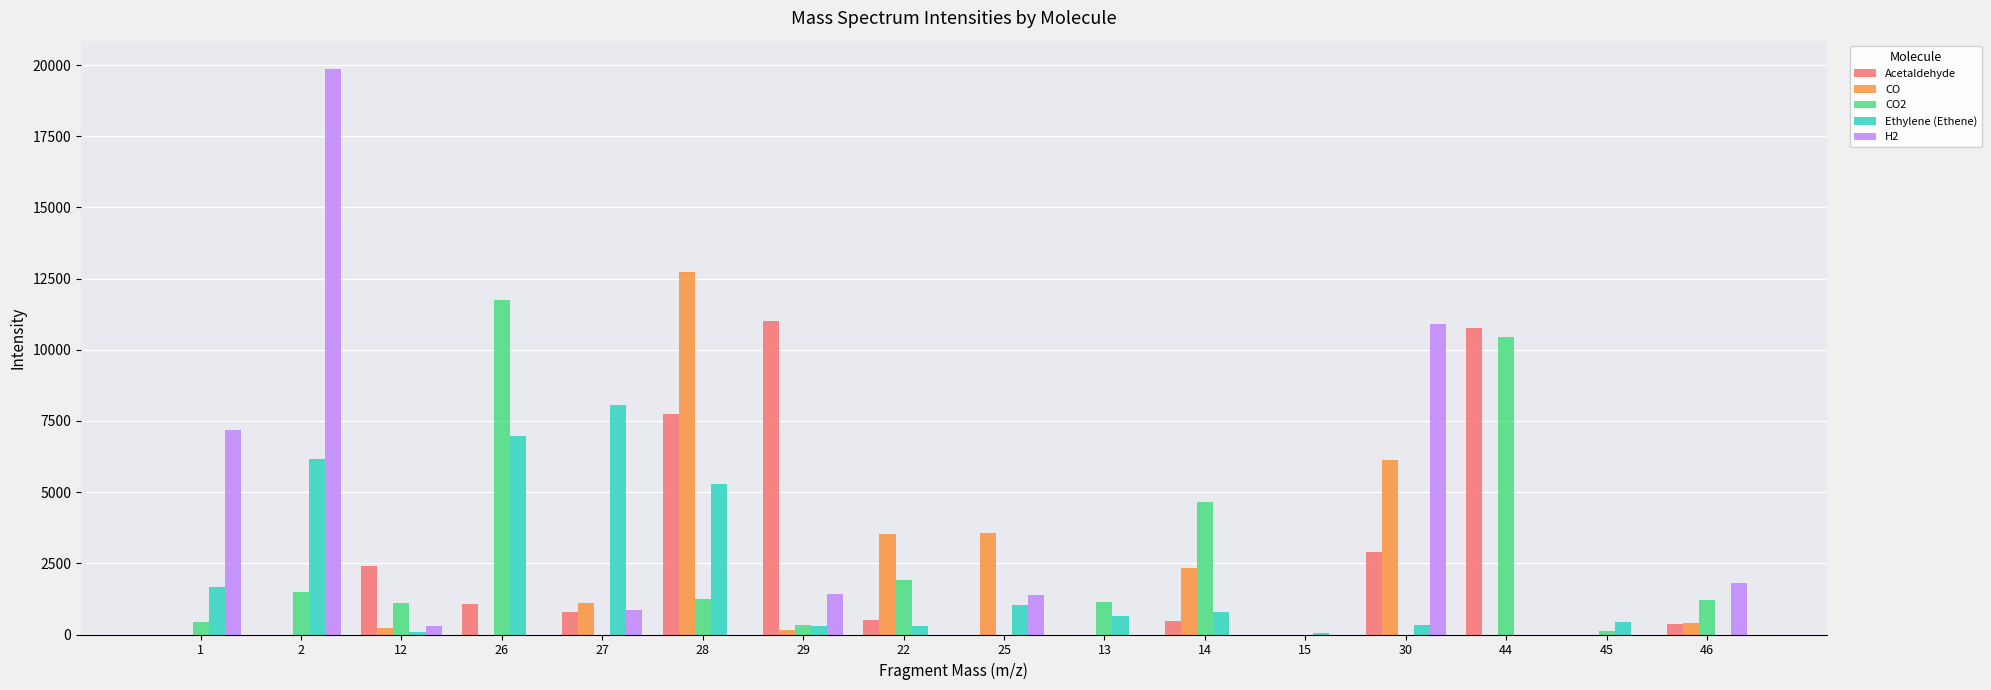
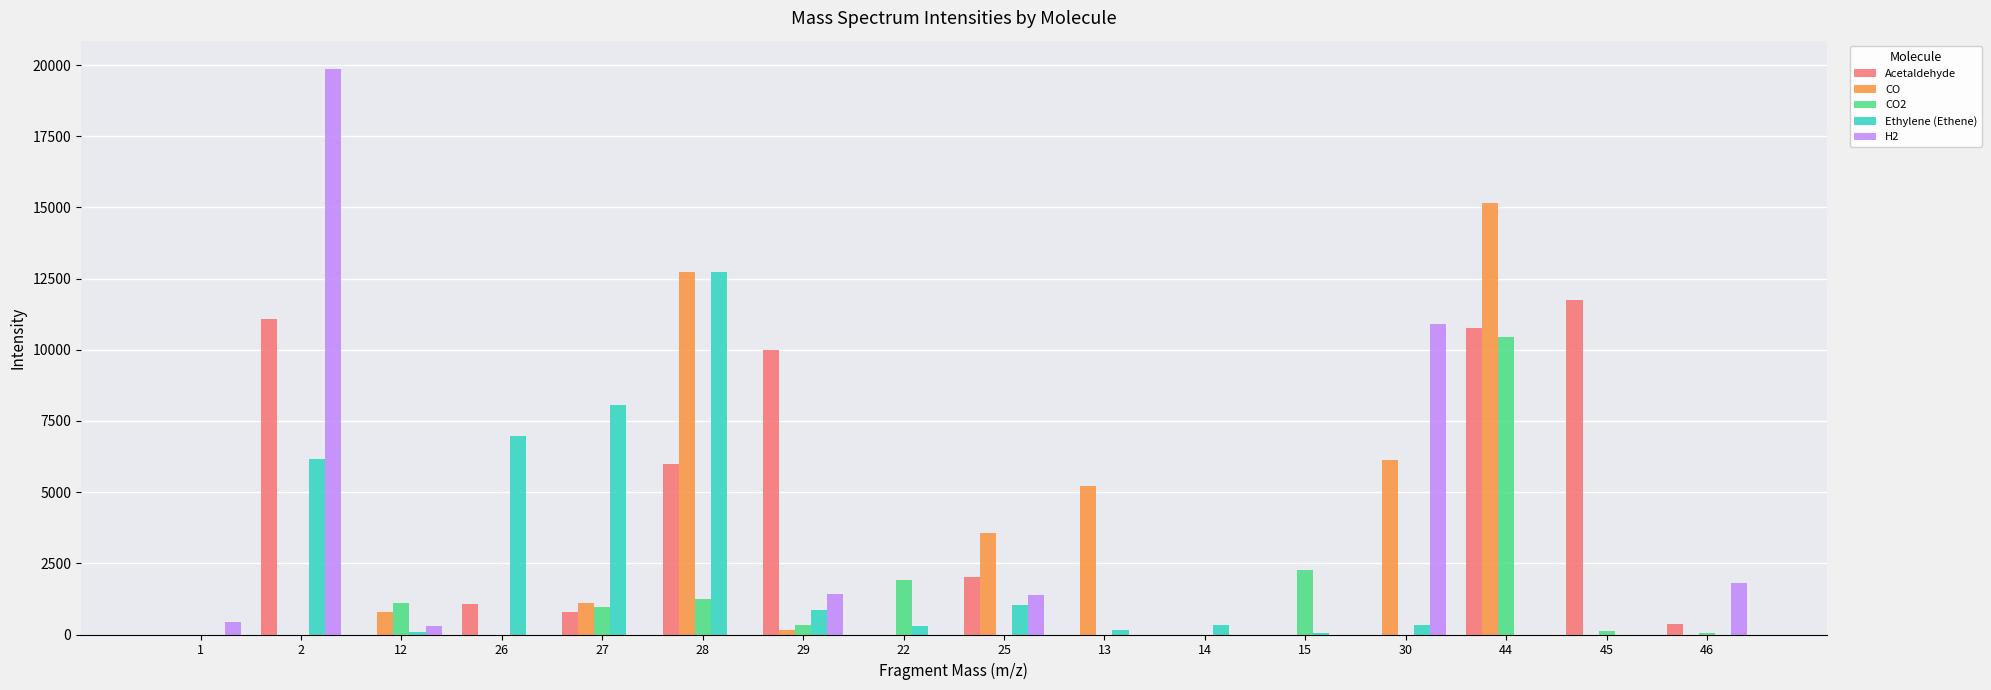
CO2, 1: 400 -> 0
Ethylene (Ethene), 1: 1700 -> 0
H2, 1: 7200 -> 400
Acetaldehyde, 2: 0 -> 11100
CO2, 2: 1500 -> 0
Acetaldehyde, 12: 2400 -> 0
CO, 12: 200 -> 800
CO2, 26: 11800 -> 0
CO2, 27: 0 -> 1000
H2, 27: 800 -> 0
Acetaldehyde, 28: 7800 -> 6000
Ethylene (Ethene), 28: 5300 -> 12700
Acetaldehyde, 29: 11000 -> 10000
Ethylene (Ethene), 29: 300 -> 900
Acetaldehyde, 22: 500 -> 0
CO, 22: 3500 -> 0
Acetaldehyde, 25: 0 -> 2000
CO, 13: 0 -> 5200
CO2, 13: 1200 -> 0
Ethylene (Ethene), 13: 700 -> 100
Acetaldehyde, 14: 500 -> 0
CO, 14: 2300 -> 0
CO2, 14: 4700 -> 0
Ethylene (Ethene), 14: 800 -> 300
CO2, 15: 0 -> 2300
Acetaldehyde, 30: 2900 -> 0
CO, 44: 0 -> 15200
Acetaldehyde, 45: 0 -> 11700
Ethylene (Ethene), 45: 400 -> 0
CO, 46: 400 -> 0
CO2, 46: 1200 -> 0
